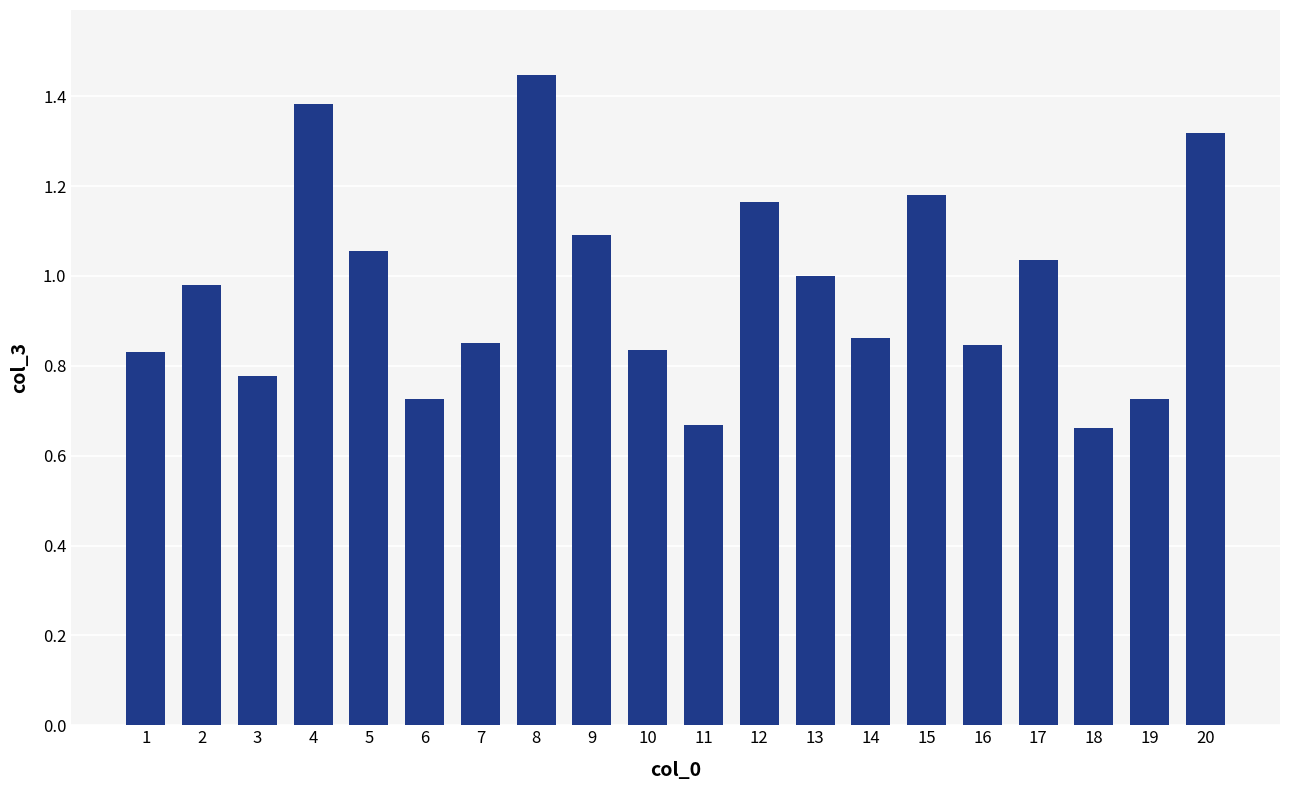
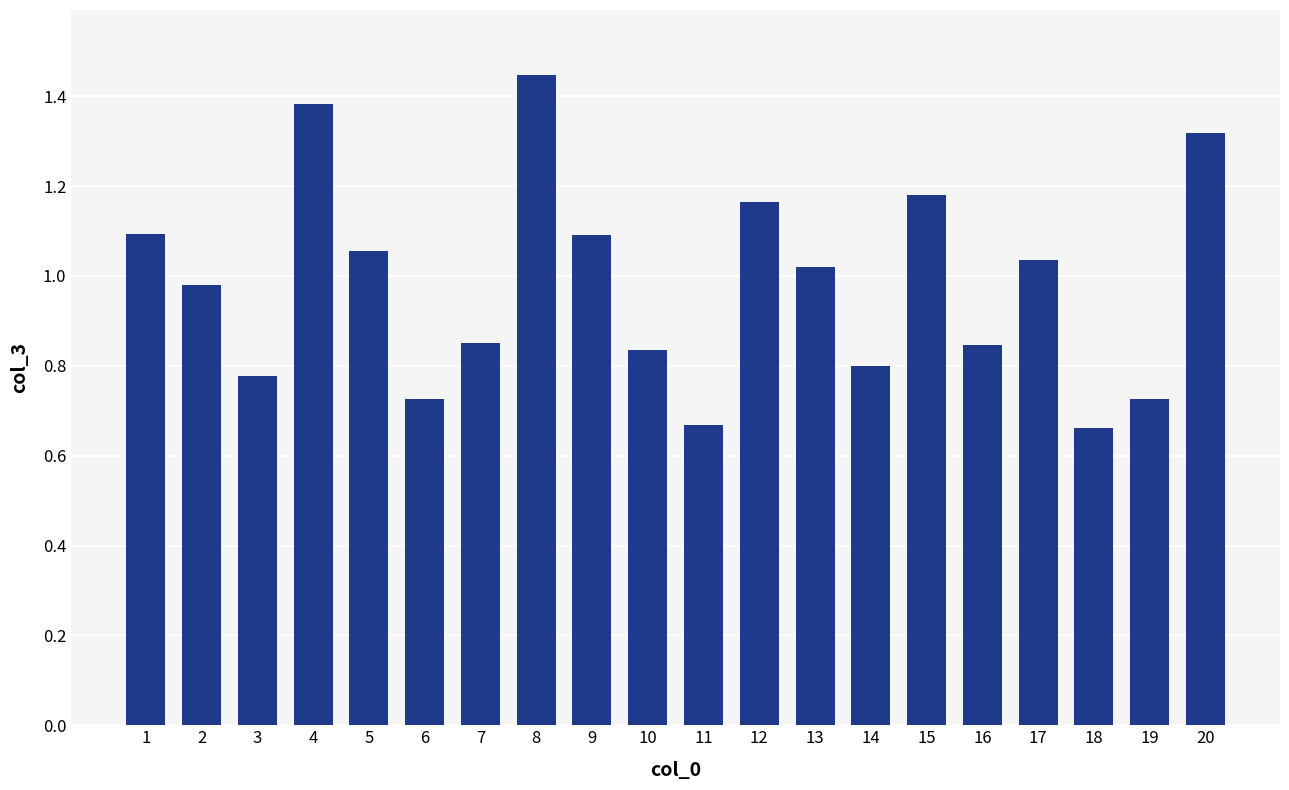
1: 0.83 -> 1.09
13: 1.00 -> 1.02
14: 0.86 -> 0.80
